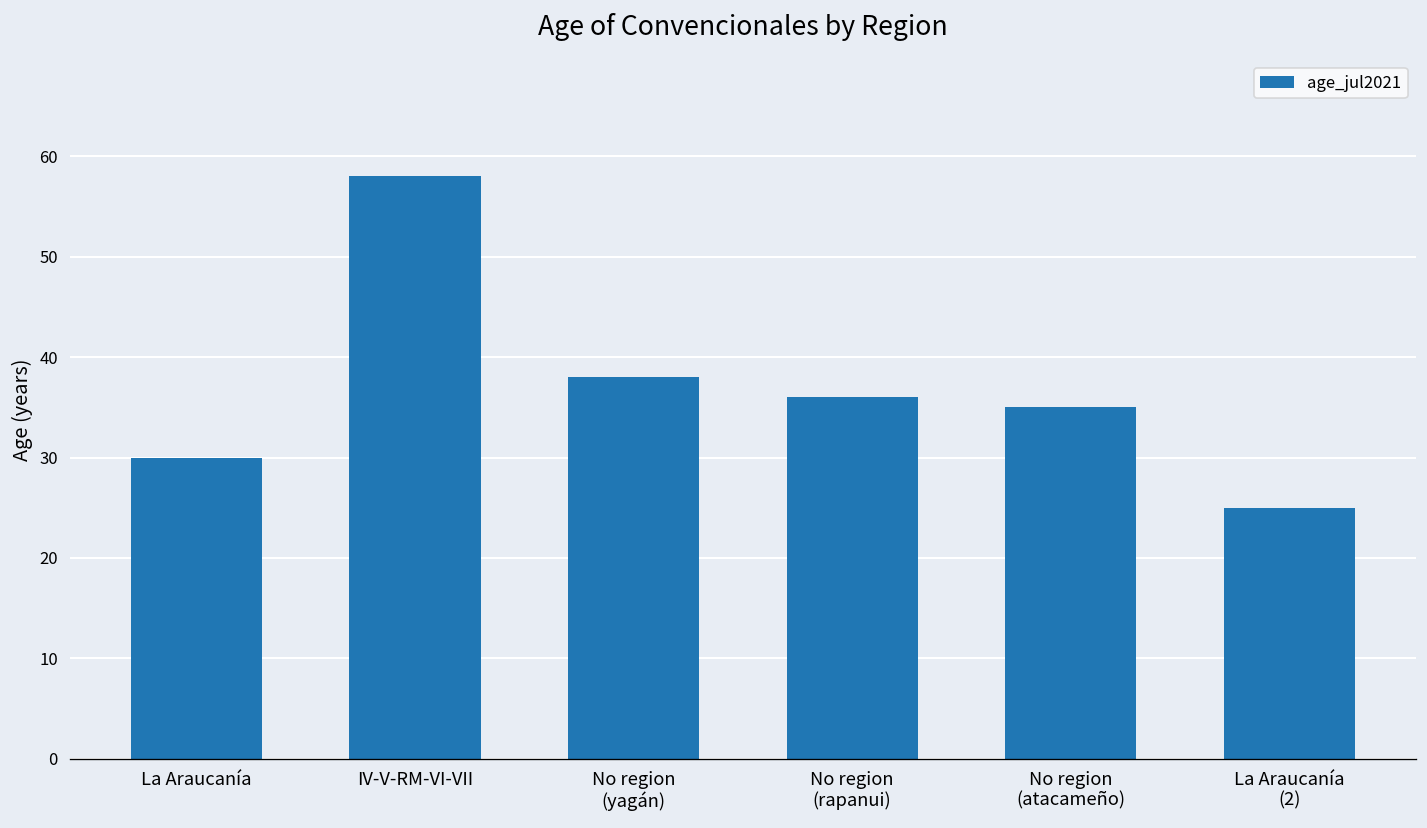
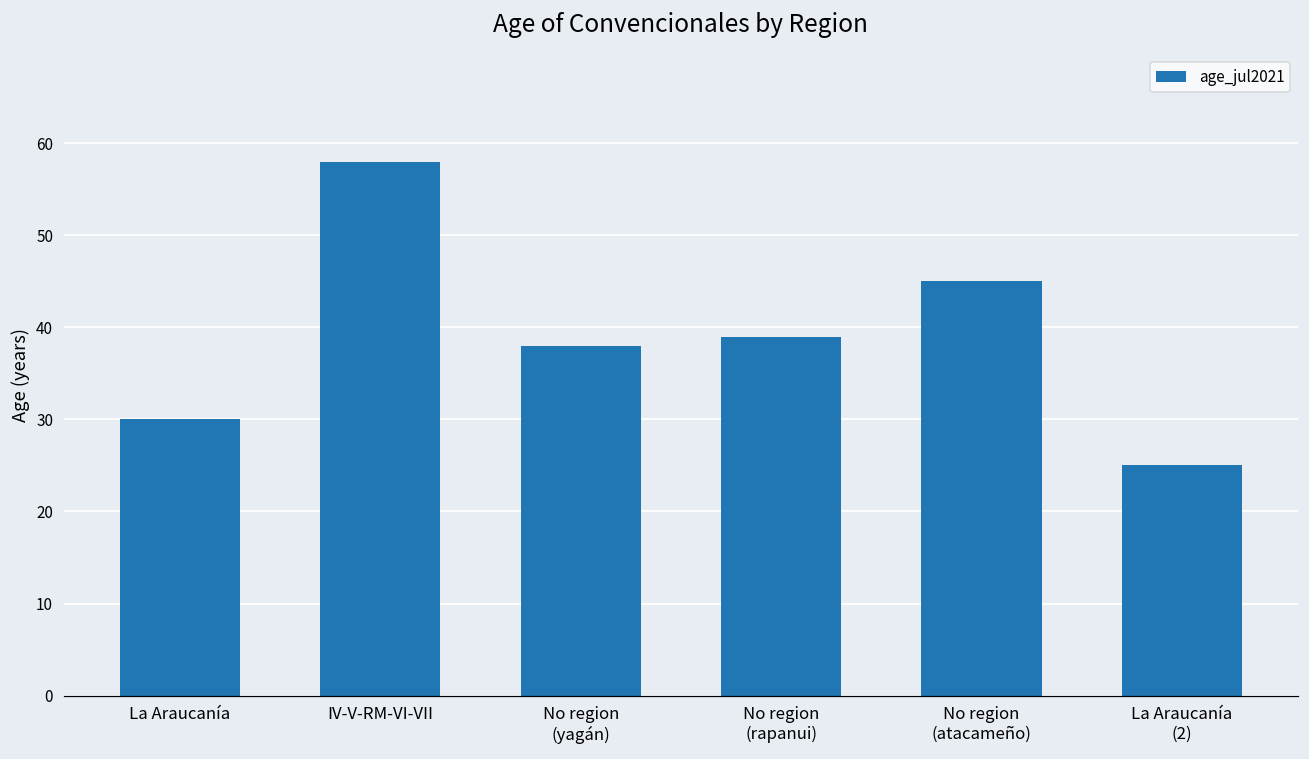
No region (rapanui): 36 -> 39
No region (atacameño): 35 -> 45
